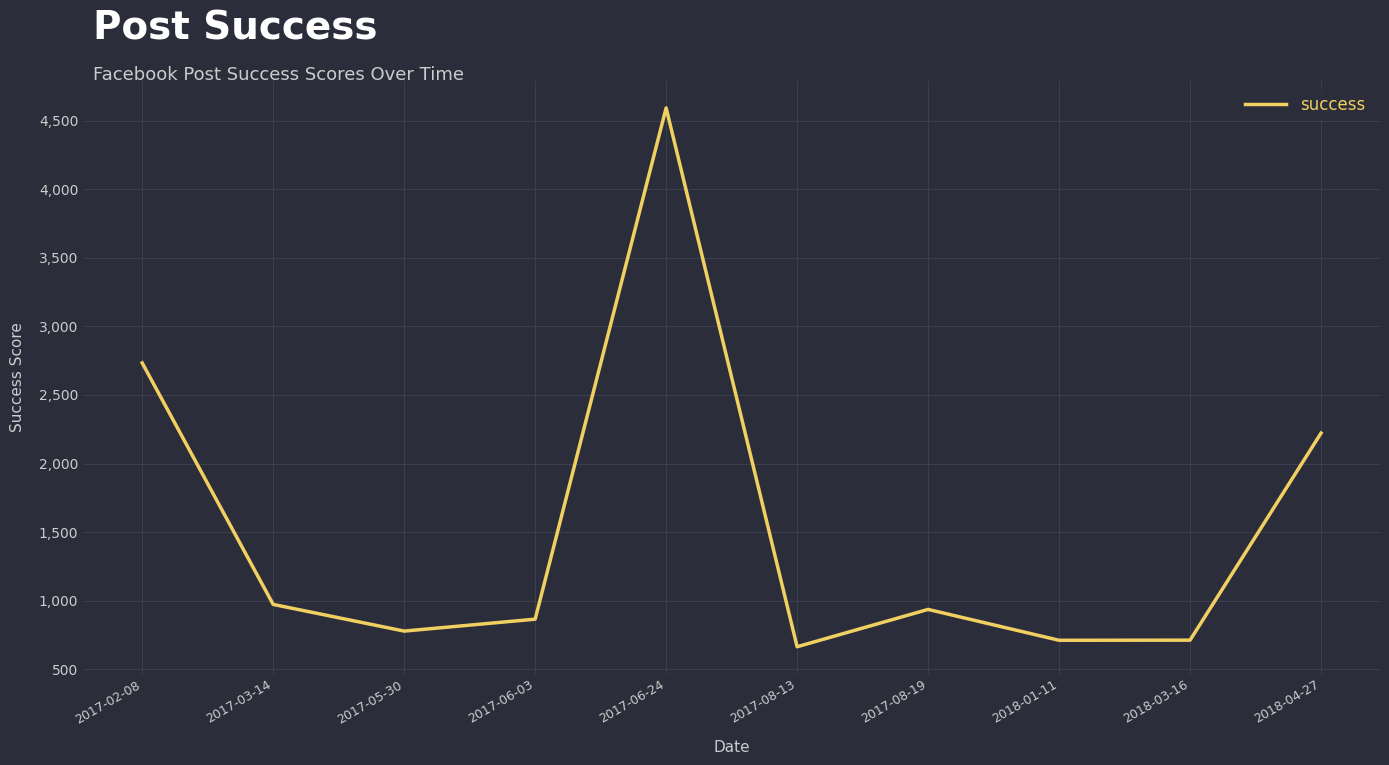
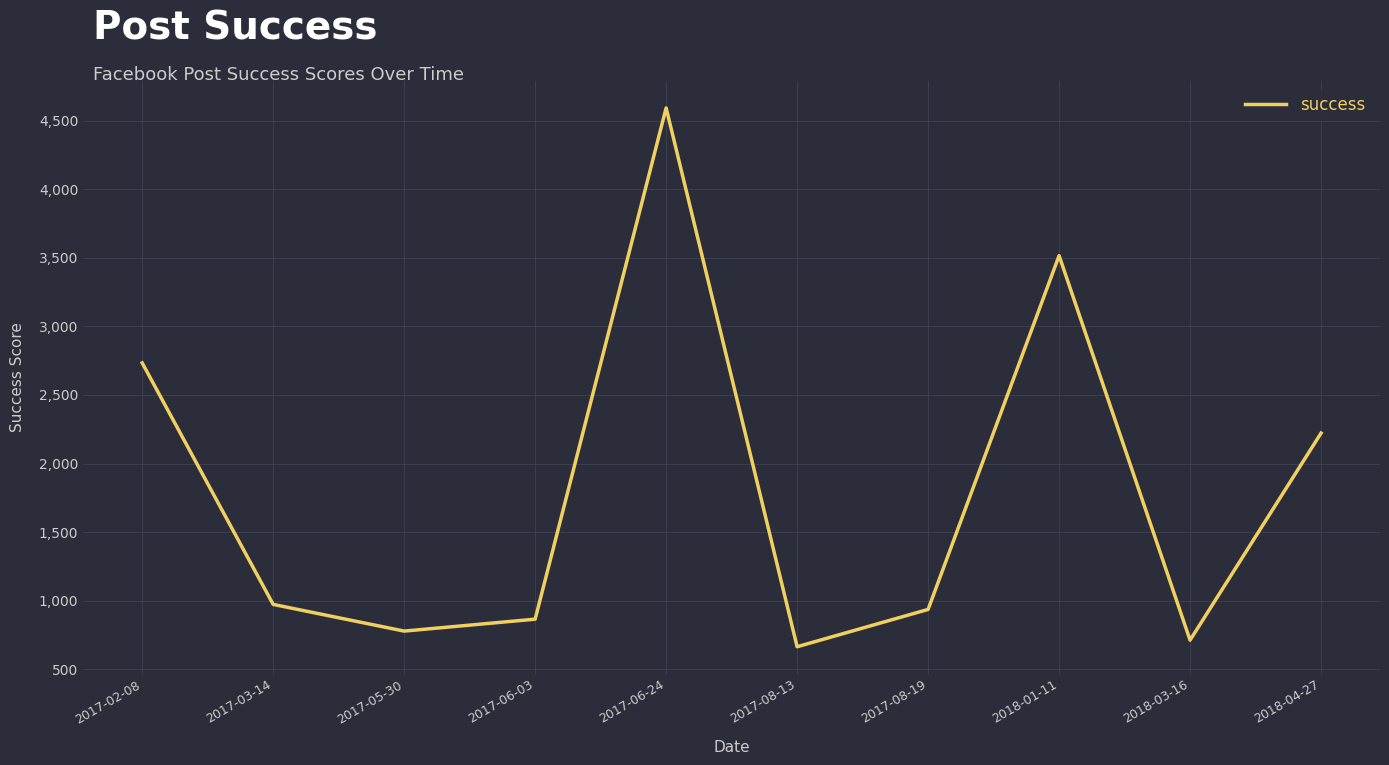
2018-01-11: 710 -> 3,520
